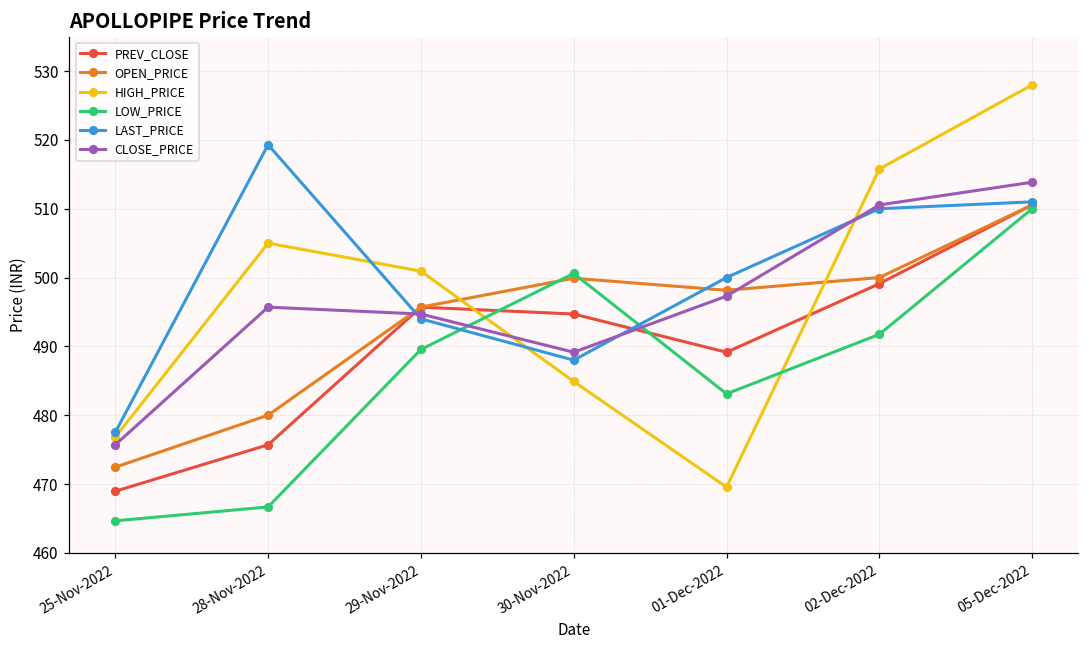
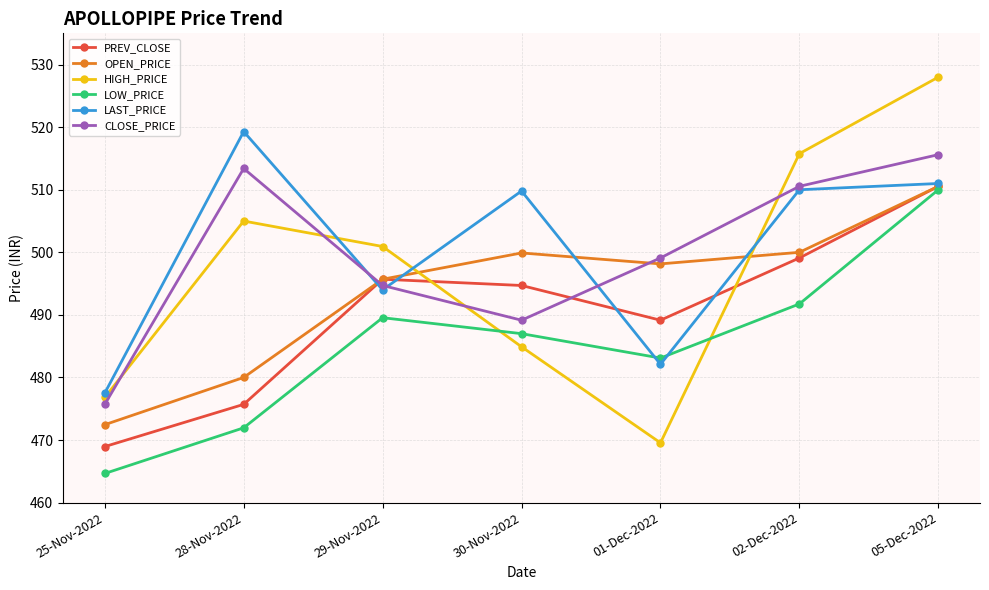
LOW_PRICE, 28-Nov-2022: 467 -> 472
CLOSE_PRICE, 28-Nov-2022: 496 -> 513
LOW_PRICE, 30-Nov-2022: 501 -> 487
LAST_PRICE, 30-Nov-2022: 488 -> 510
LAST_PRICE, 01-Dec-2022: 500 -> 482
CLOSE_PRICE, 01-Dec-2022: 497 -> 499
CLOSE_PRICE, 05-Dec-2022: 514 -> 516
